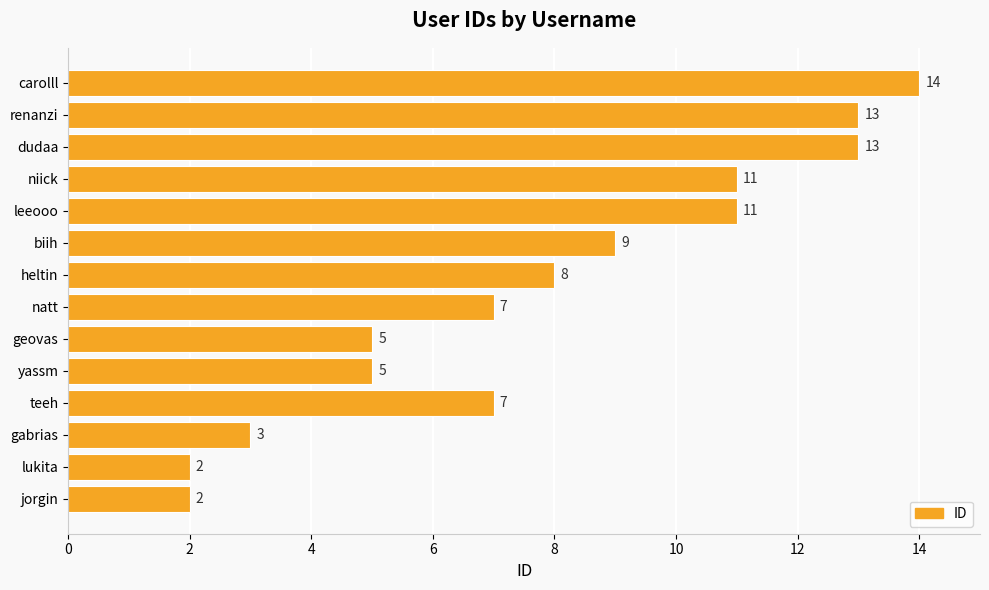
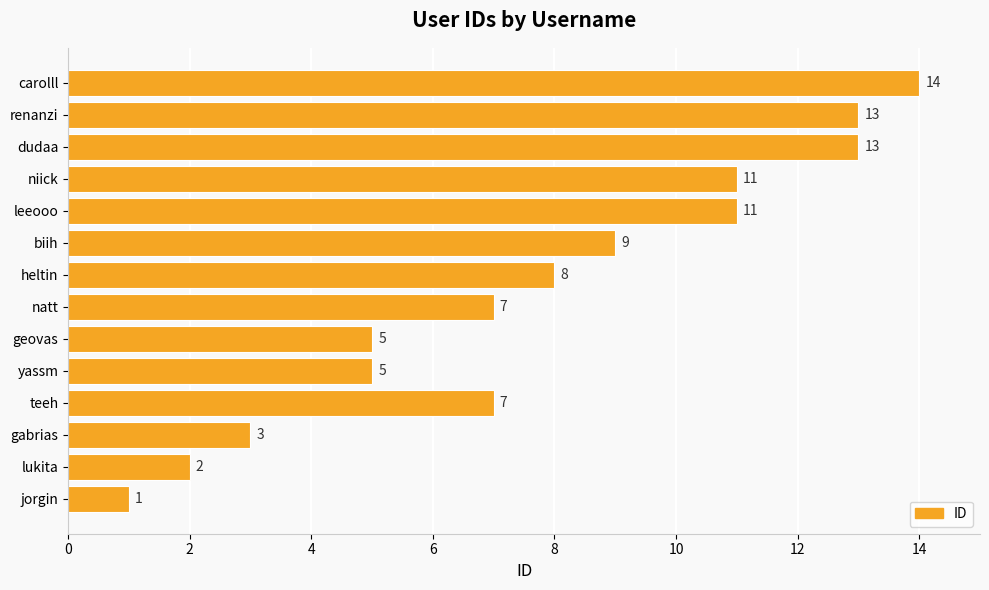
jorgin: 2 -> 1
